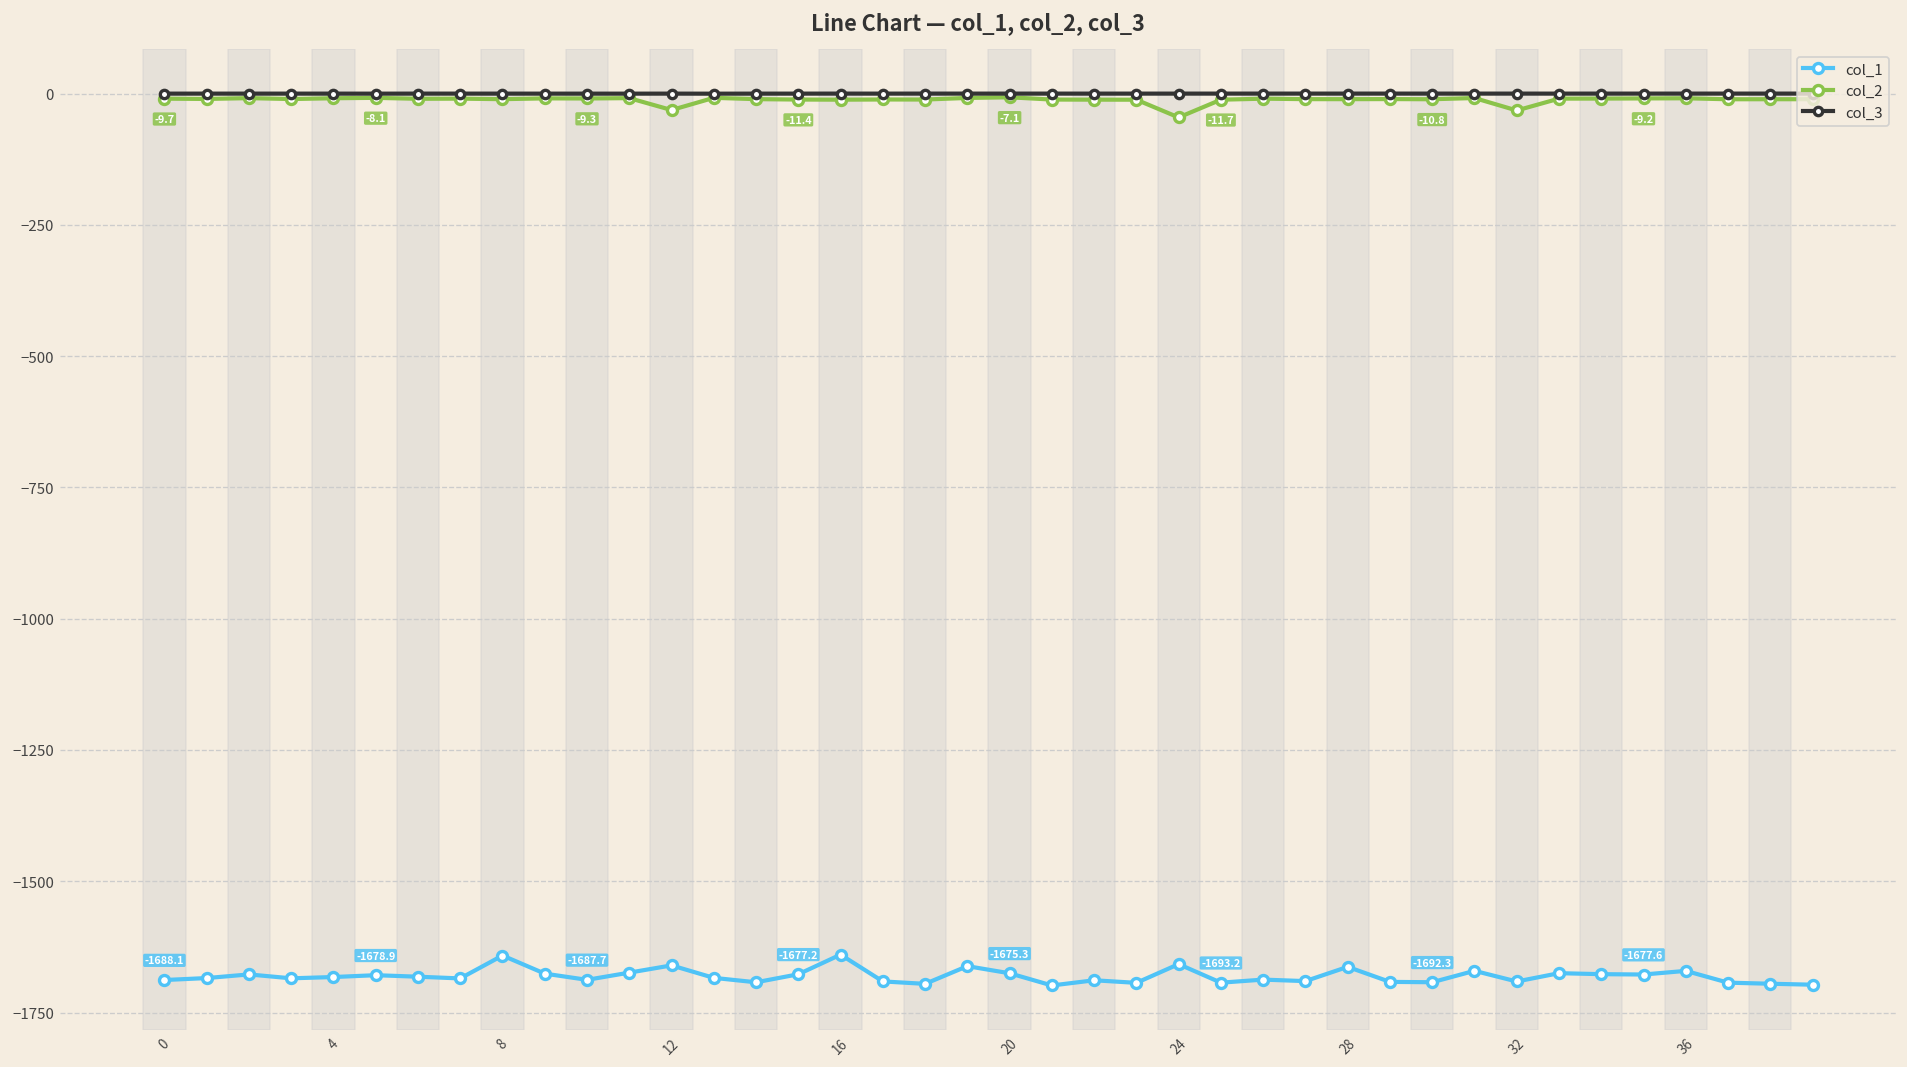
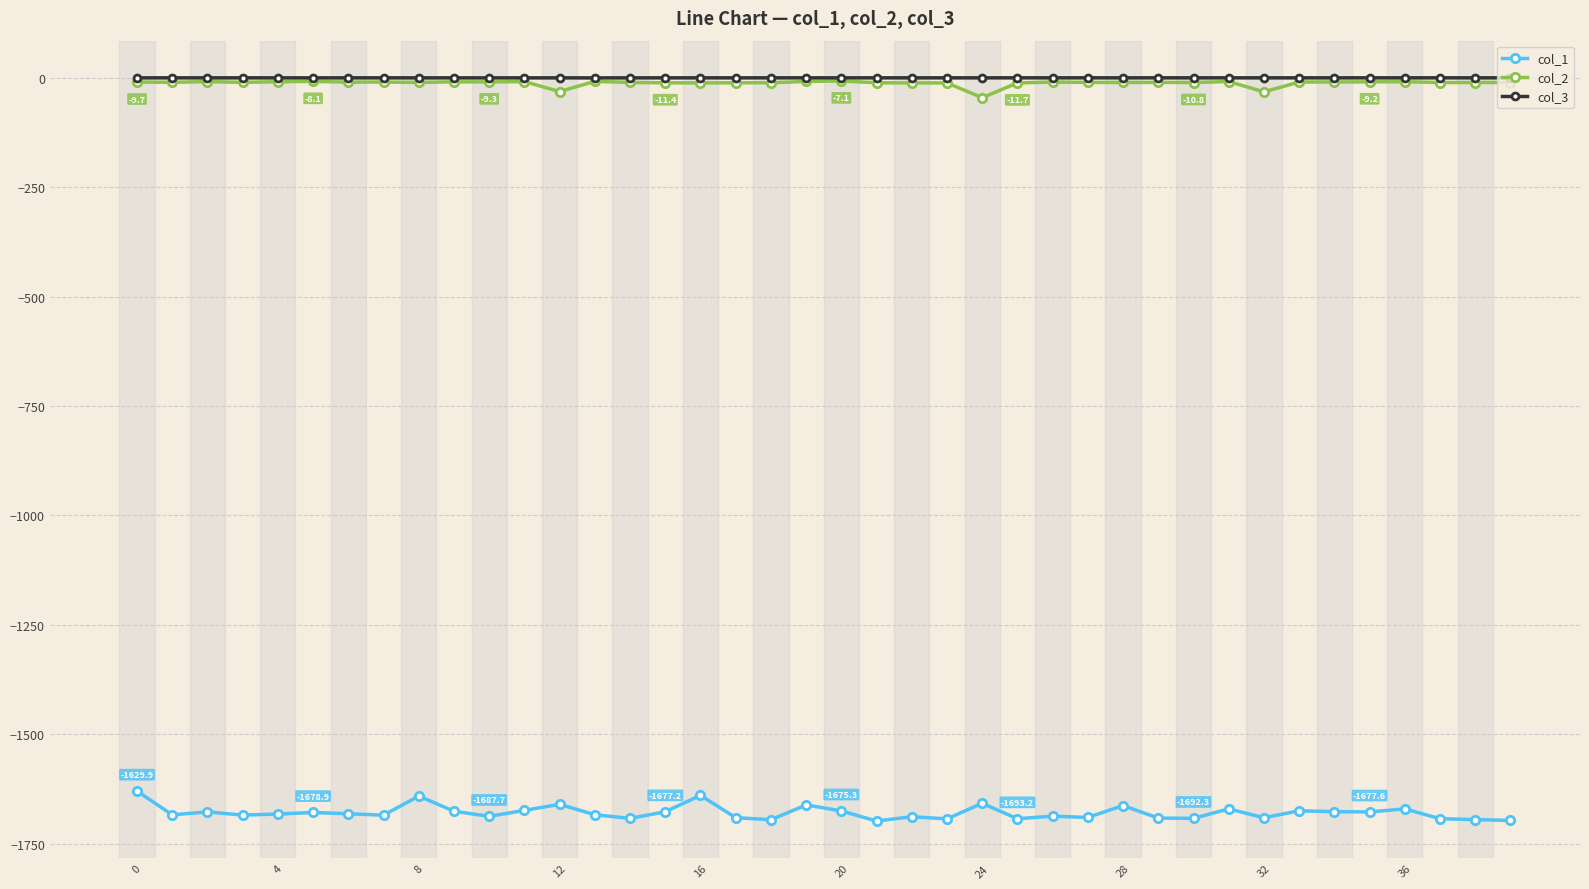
col_1, 0: -1688.1 -> -1629.9
